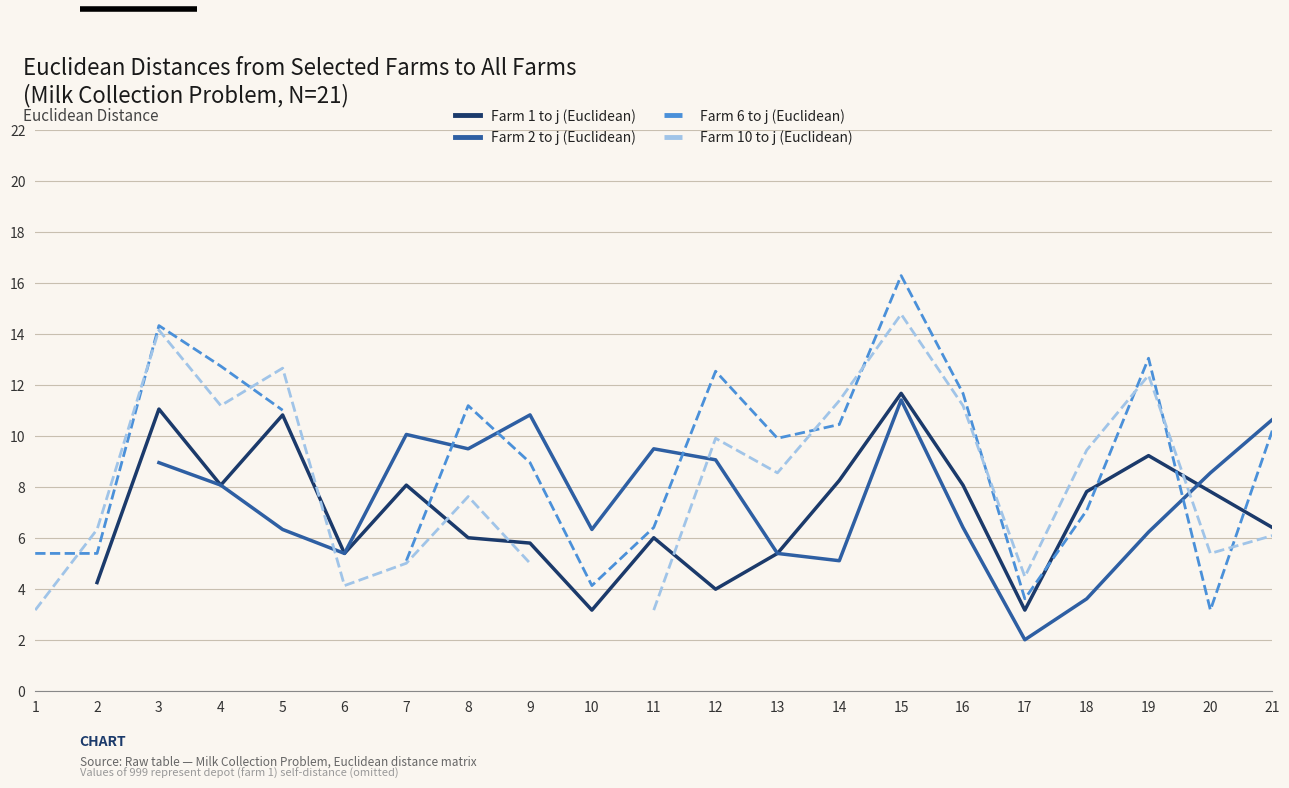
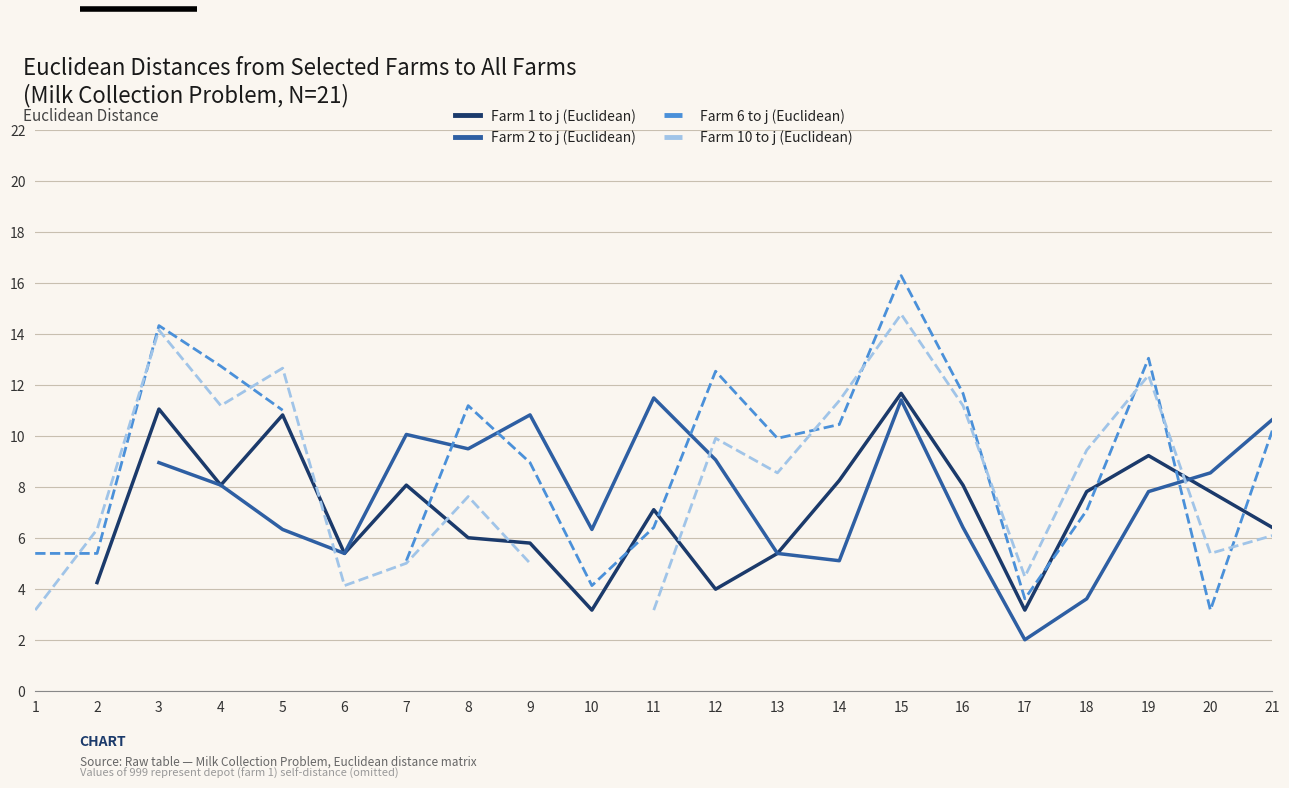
Farm 1 to j (Euclidean), 11: 6.0 -> 7.1
Farm 2 to j (Euclidean), 11: 9.5 -> 11.5
Farm 2 to j (Euclidean), 19: 6.2 -> 7.8
